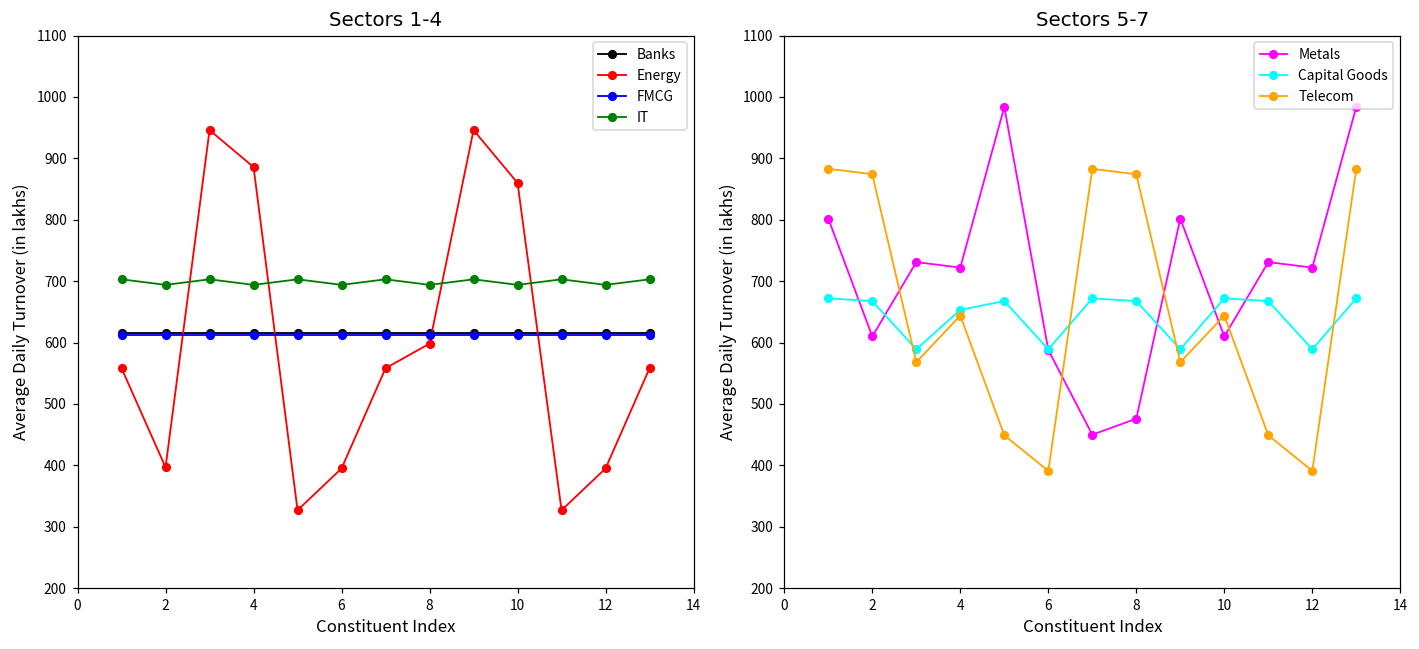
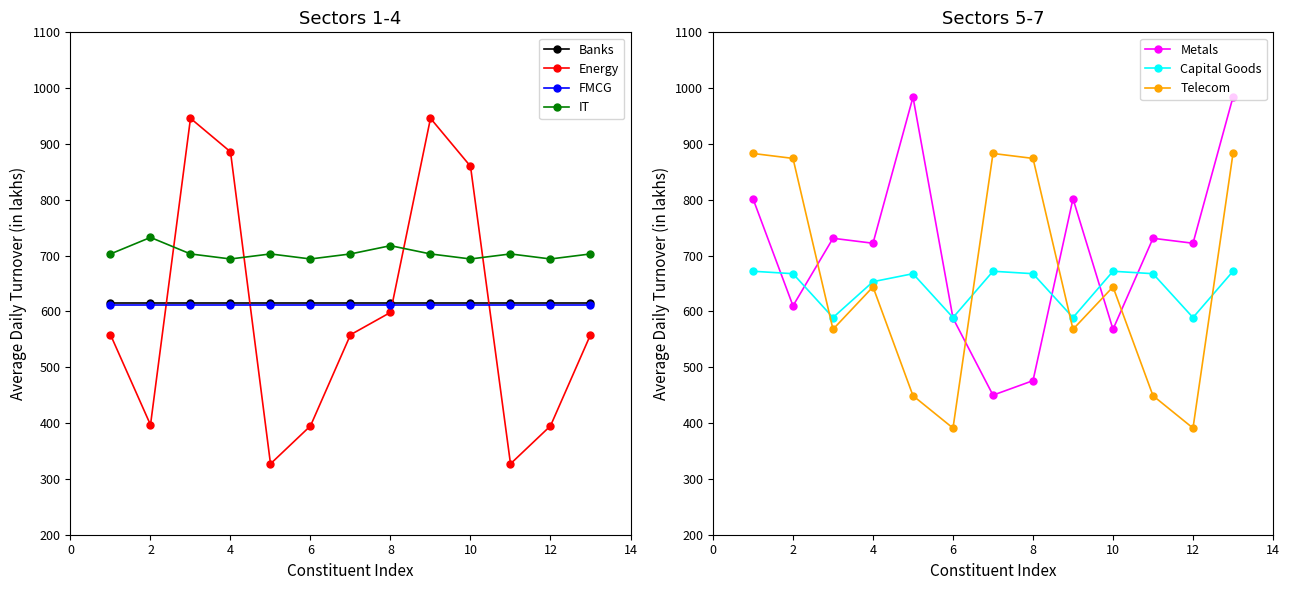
Sectors 1-4, IT, 2: 690 -> 730
Sectors 1-4, IT, 8: 690 -> 720
Sectors 5-7, Metals, 10: 610 -> 570
